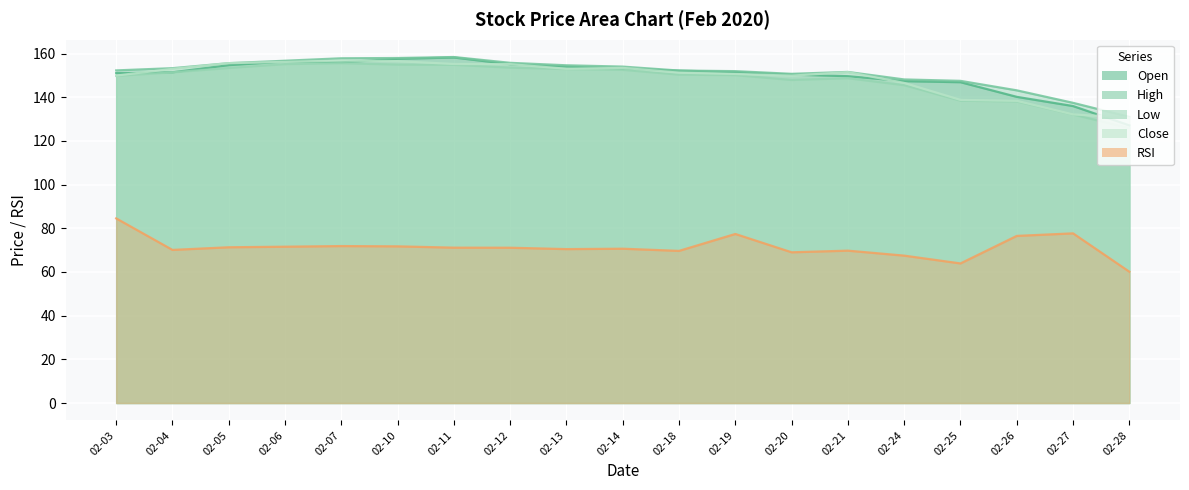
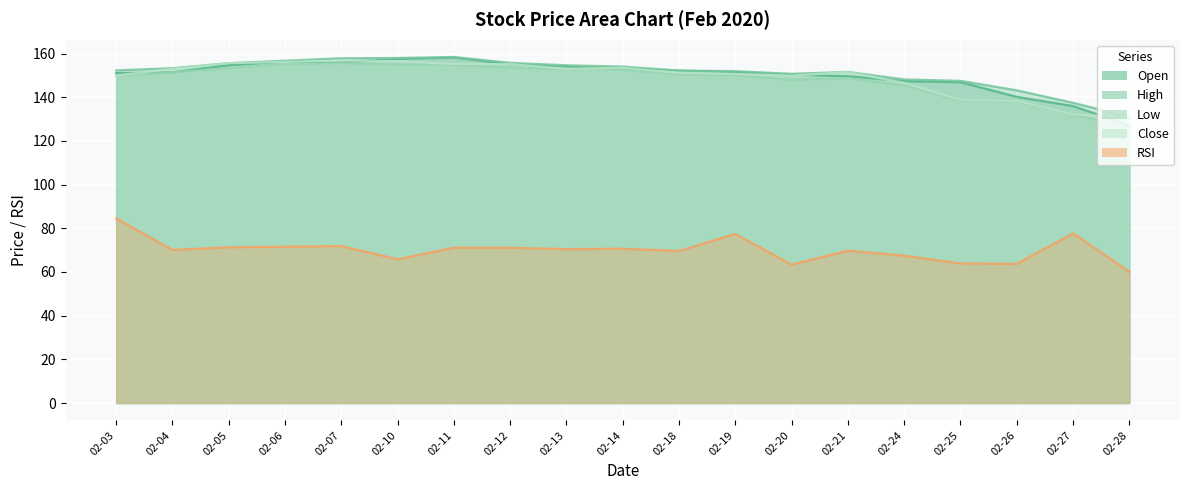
RSI, 02-10: 72 -> 66
RSI, 02-20: 69 -> 63
RSI, 02-26: 77 -> 64
